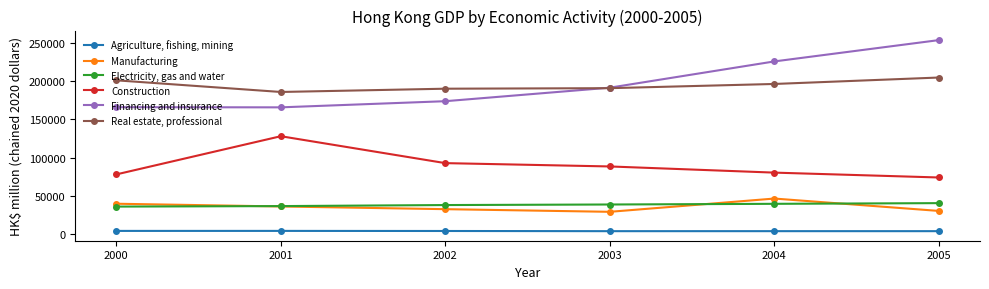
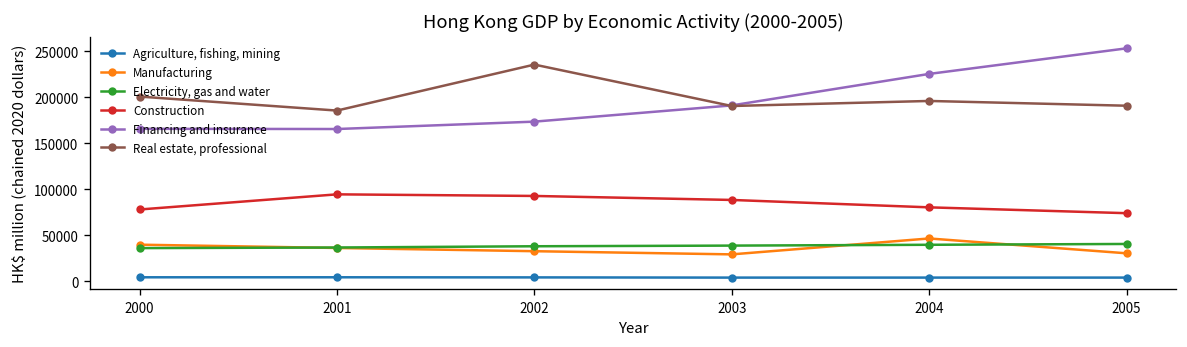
Construction, 2001: 130000 -> 90000
Real estate, professional, 2002: 190000 -> 240000
Real estate, professional, 2005: 200000 -> 190000
